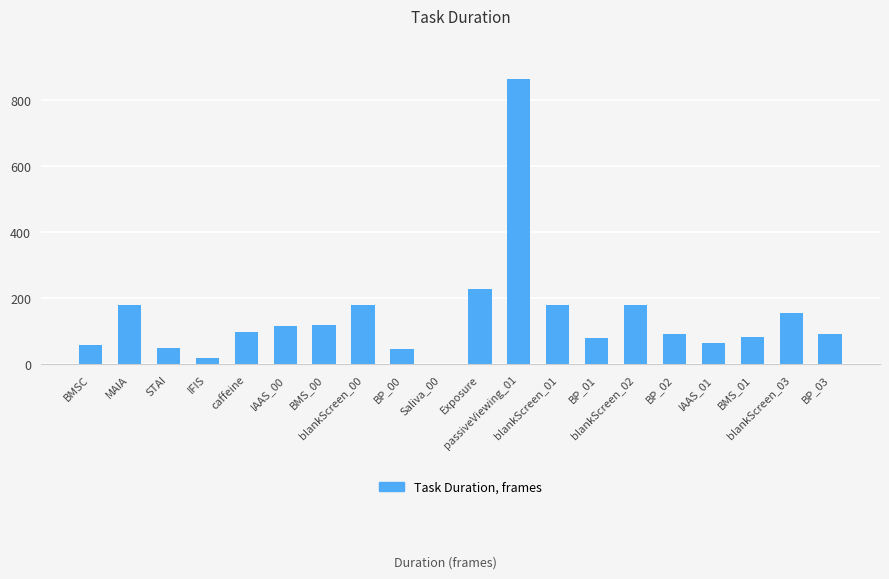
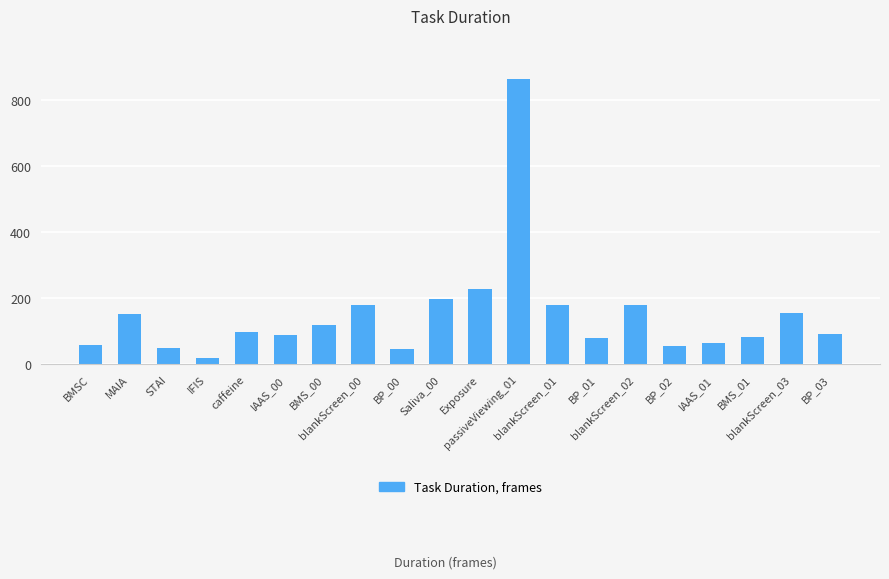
MAIA: 180 -> 150
IAAS_00: 120 -> 90
Saliva_00: 0 -> 200
BP_02: 90 -> 60
